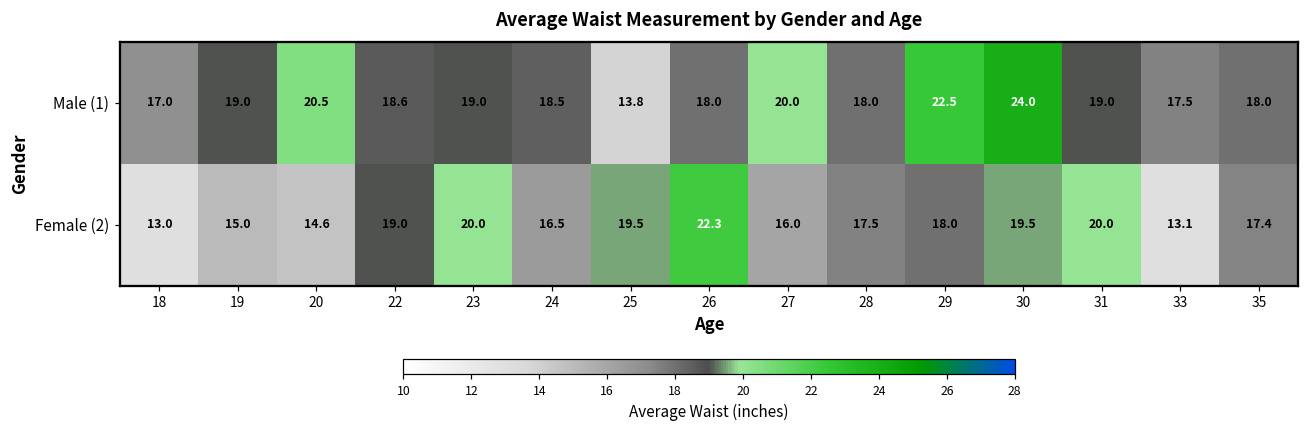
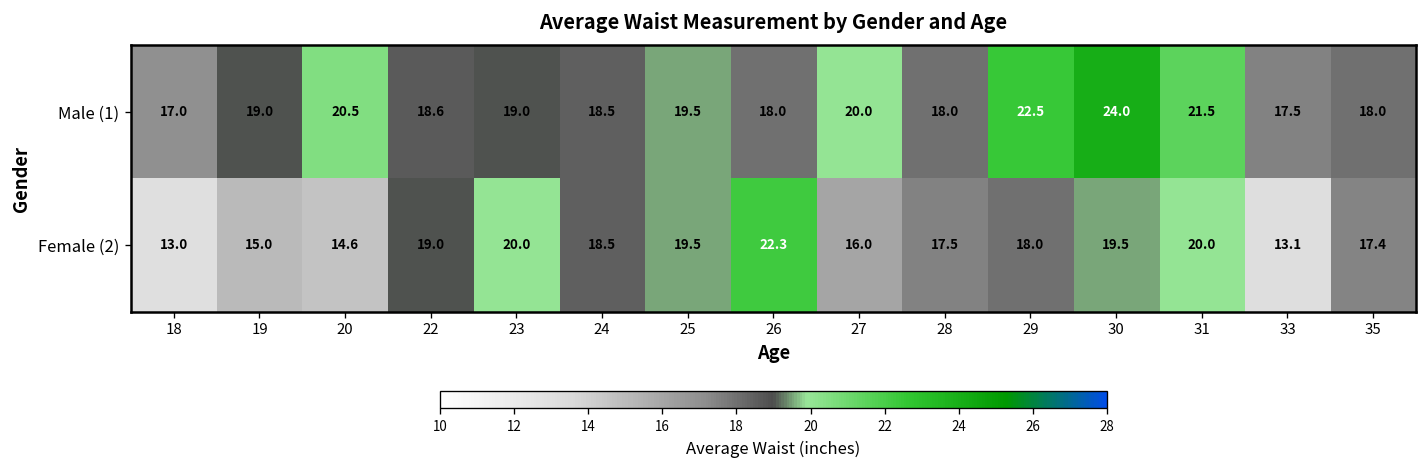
Male (1), 25: 13.8 -> 19.5
Male (1), 31: 19.0 -> 21.5
Female (2), 24: 16.5 -> 18.5
